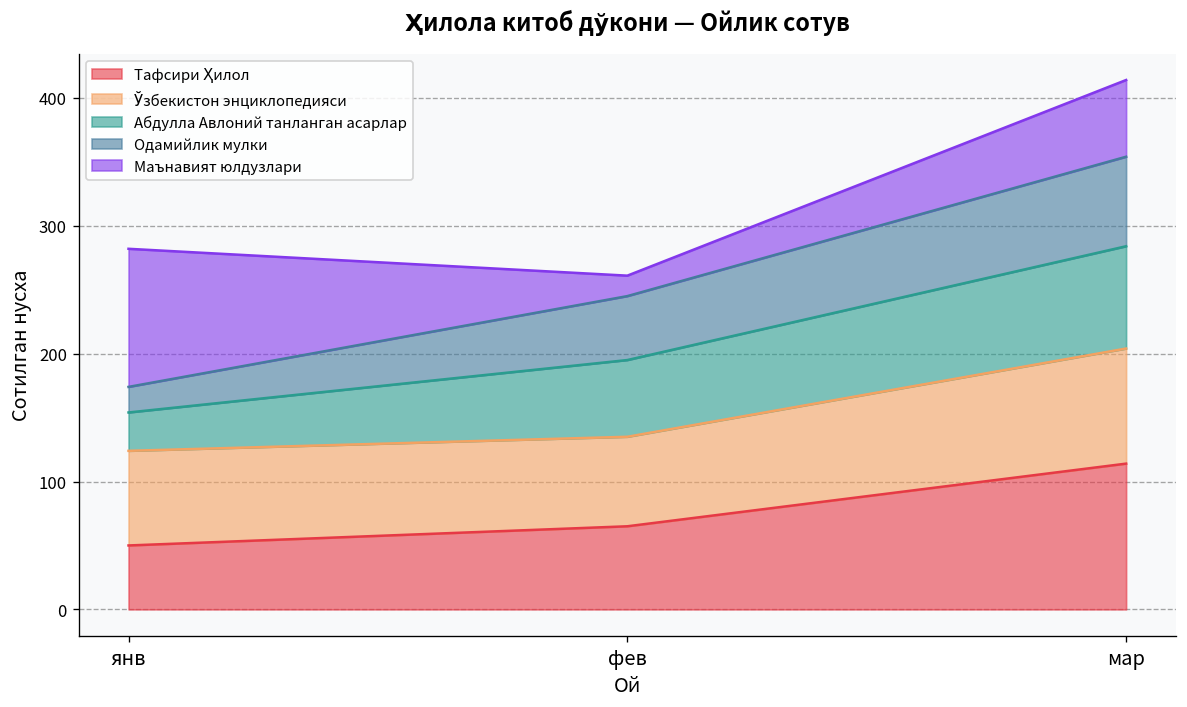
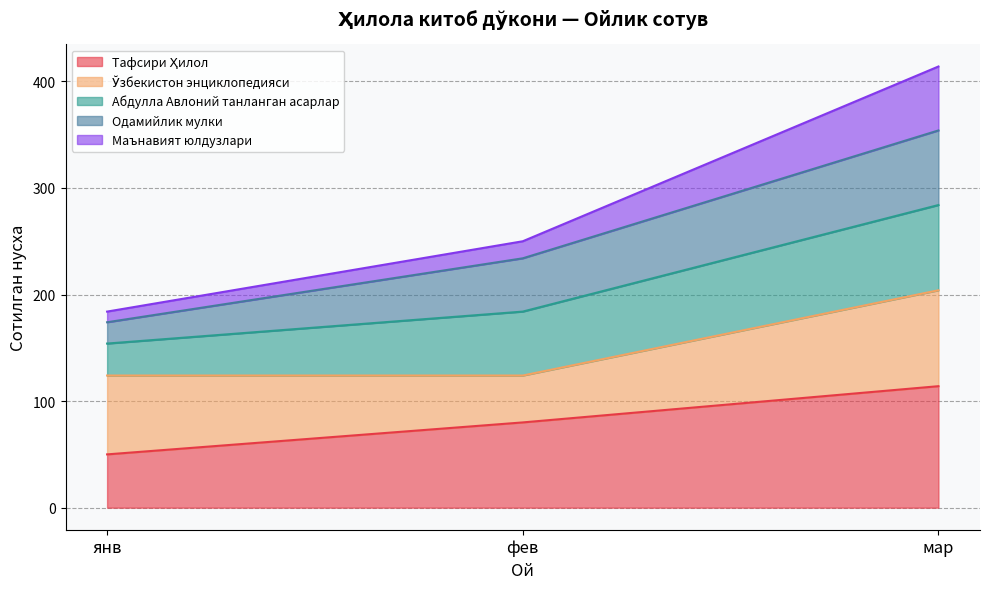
Маънавият юлдузлари, янв: 108 -> 10
Тафсири Ҳилол, фев: 65 -> 80
Ўзбекистон энциклопедияси, фев: 70 -> 44
